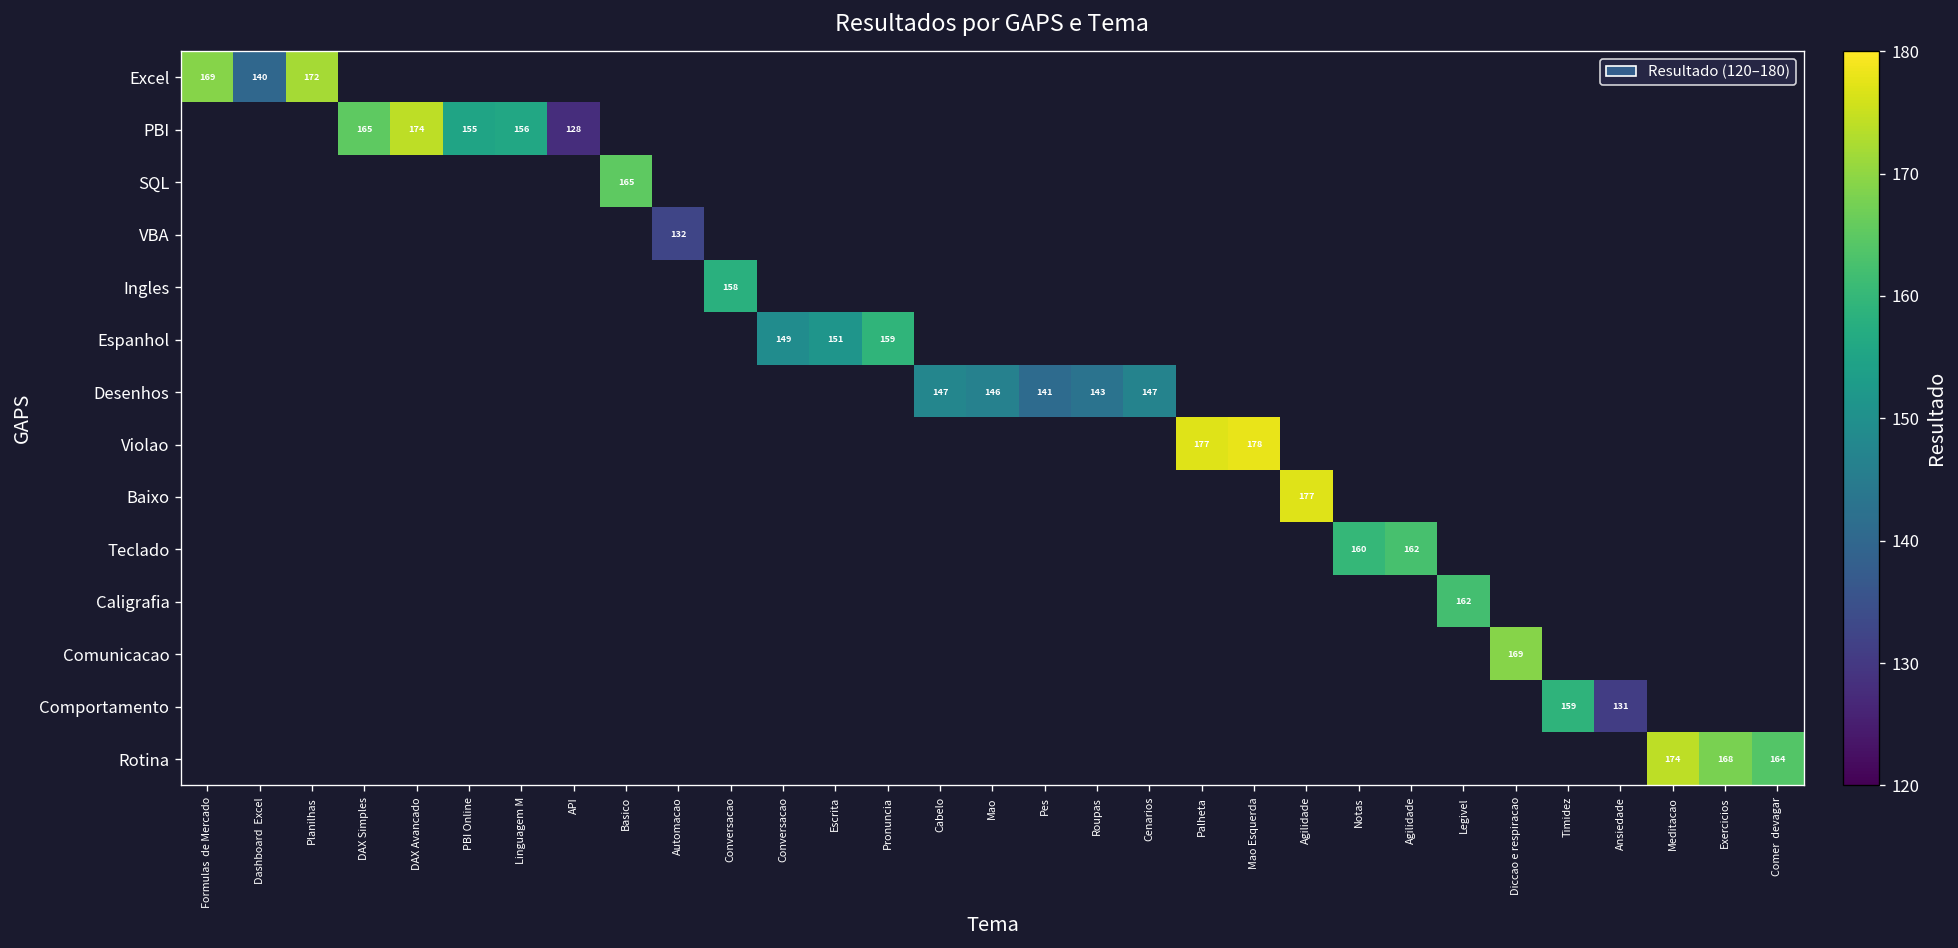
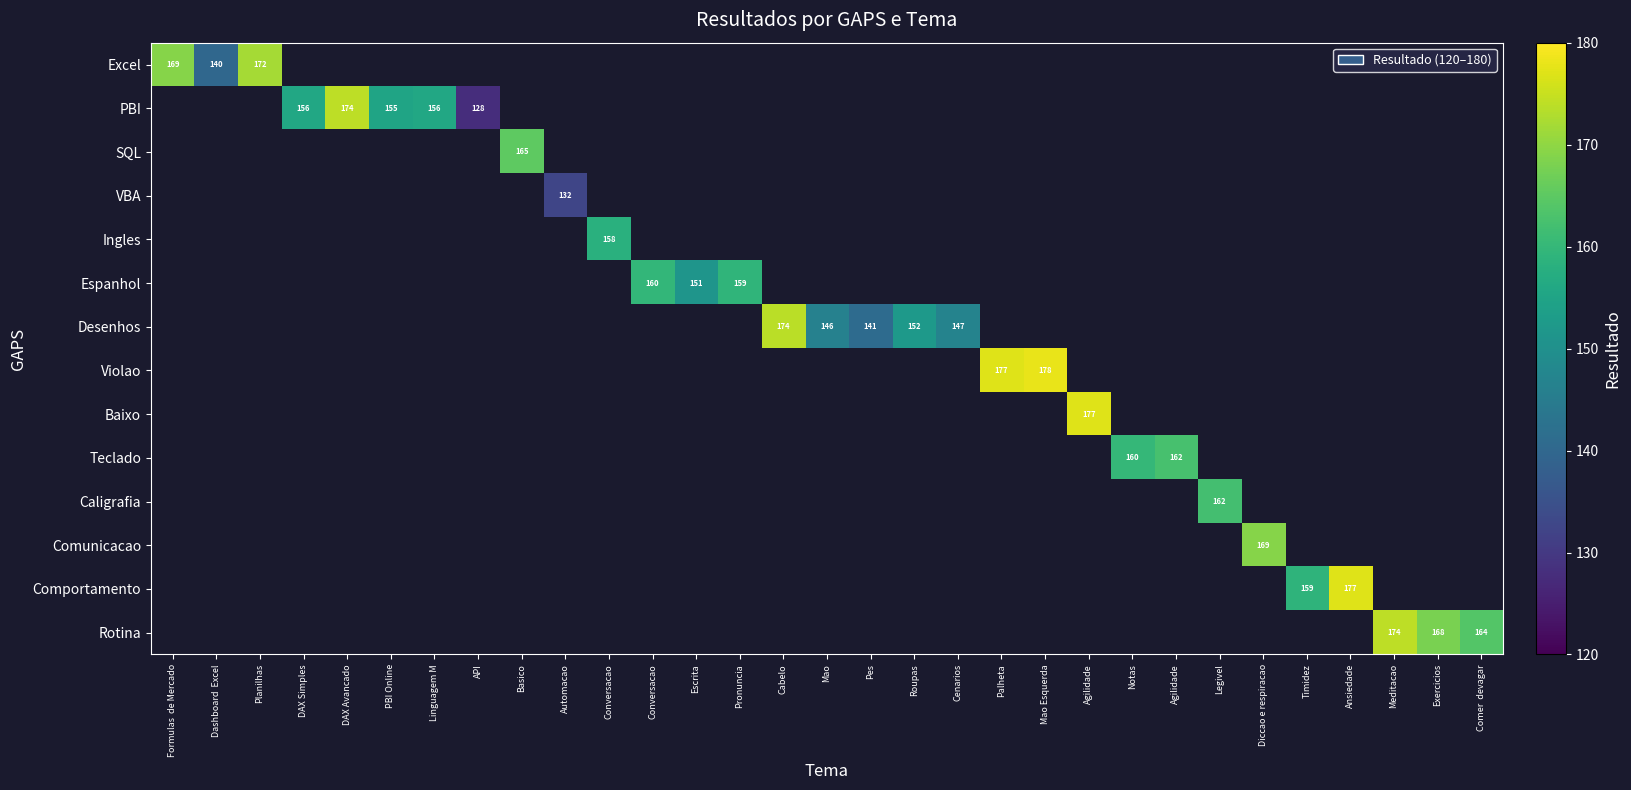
PBI, DAX Simples: 165 -> 156
Espanhol, Conversacao: 149 -> 160
Desenhos, Cabelo: 147 -> 174
Desenhos, Roupas: 143 -> 152
Comportamento, Ansiedade: 131 -> 177
